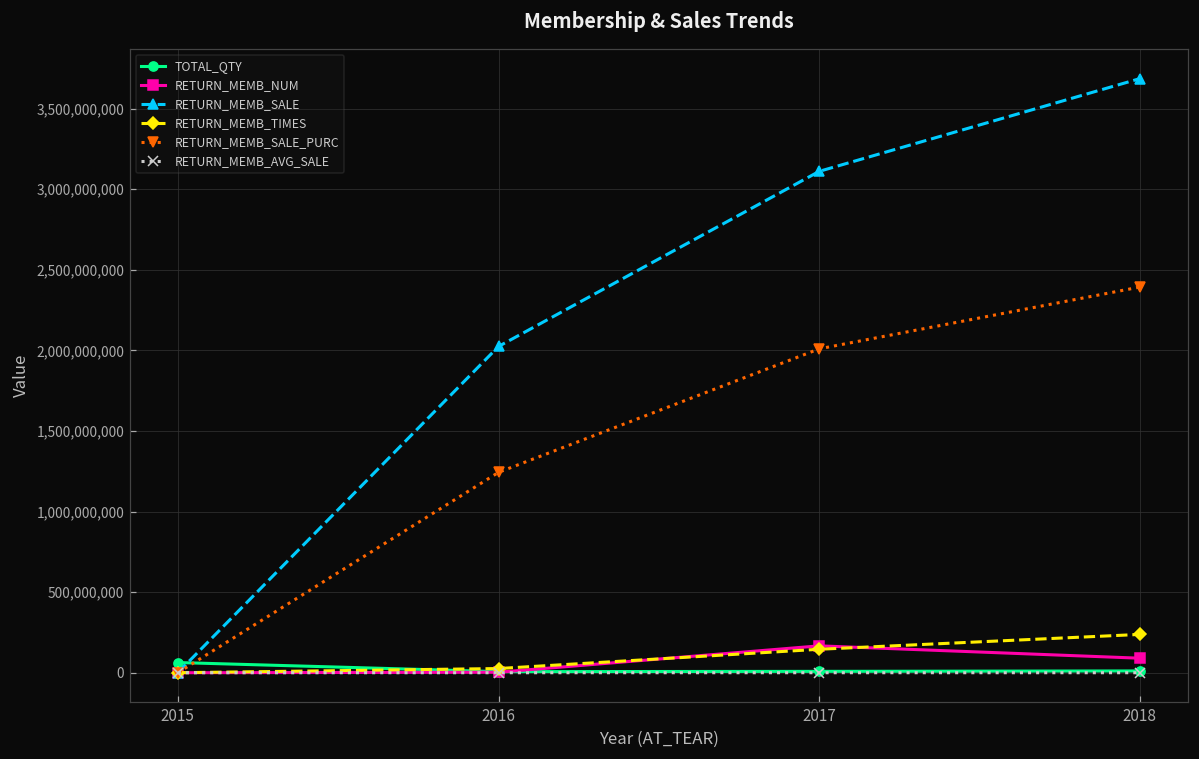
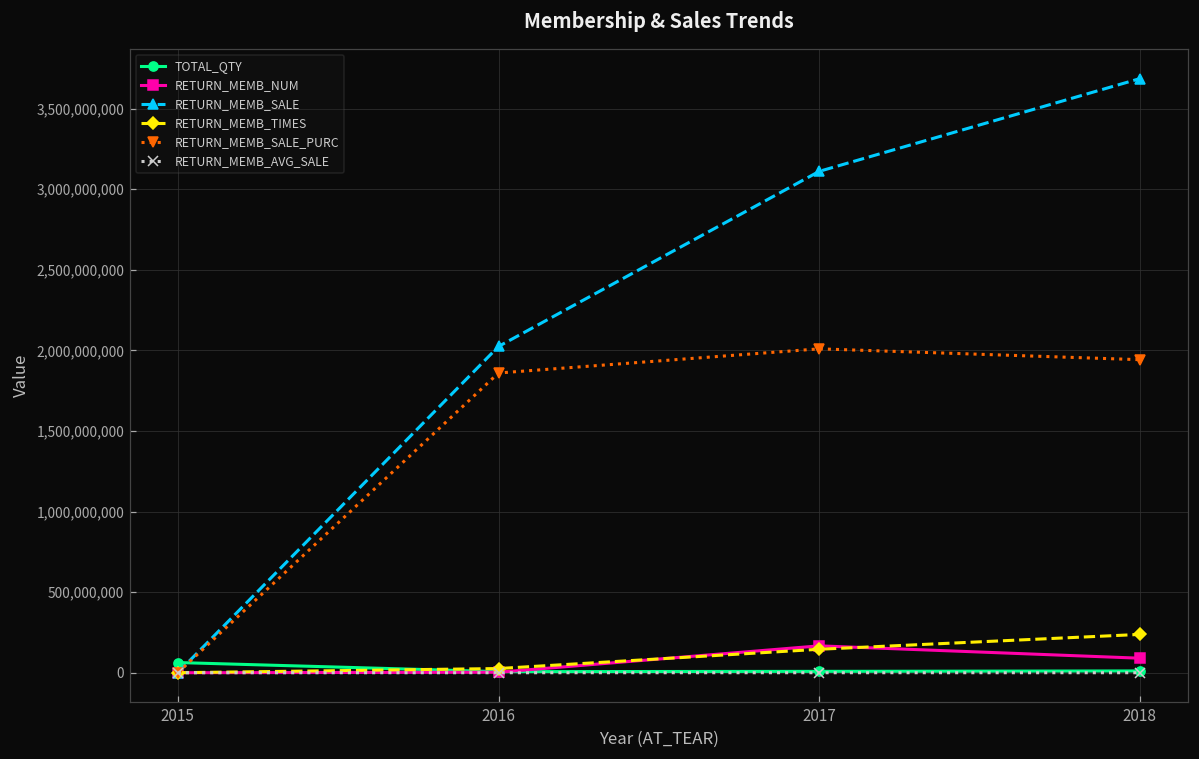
RETURN_MEMB_SALE_PURC, 2016: 1,240,000,000 -> 1,860,000,000
RETURN_MEMB_SALE_PURC, 2018: 2,390,000,000 -> 1,940,000,000
